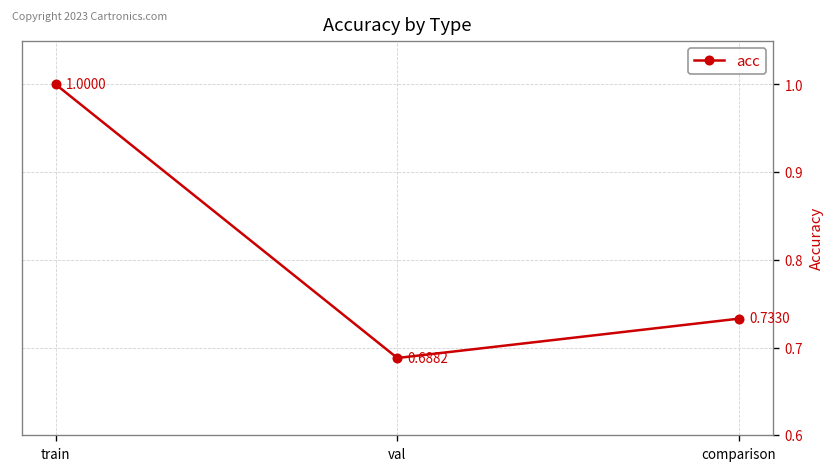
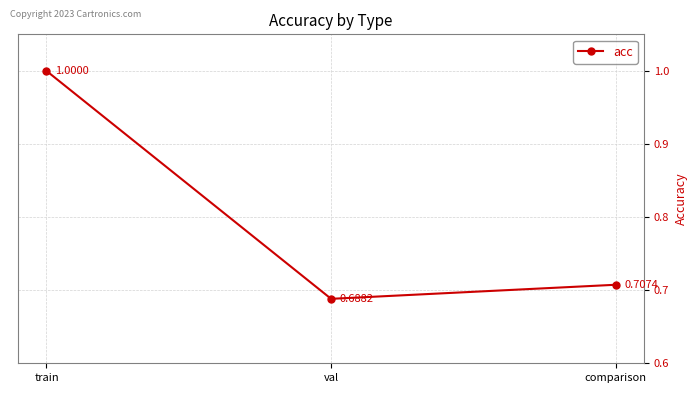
comparison: 0.7330 -> 0.7074
